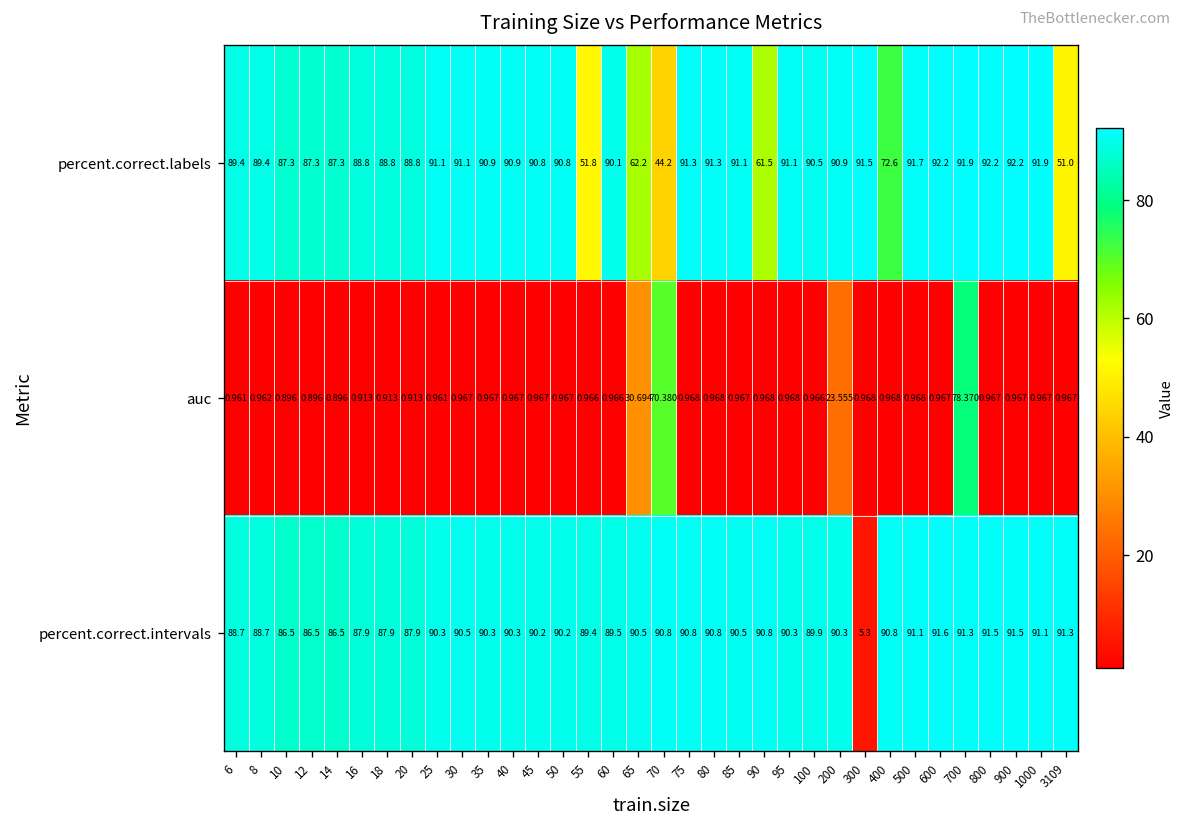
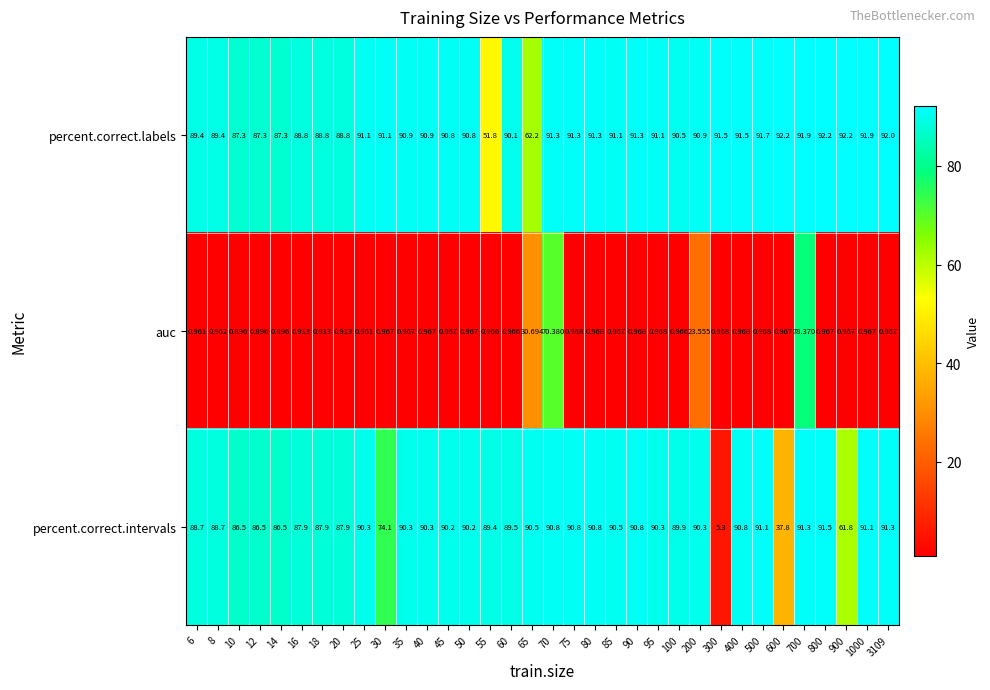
percent.correct.labels, 70: 44.2 -> 91.3
percent.correct.labels, 90: 61.5 -> 91.3
percent.correct.labels, 400: 72.6 -> 91.5
percent.correct.labels, 3109: 51.0 -> 92.0
percent.correct.intervals, 30: 90.5 -> 74.1
percent.correct.intervals, 600: 91.6 -> 37.8
percent.correct.intervals, 900: 91.5 -> 61.8
